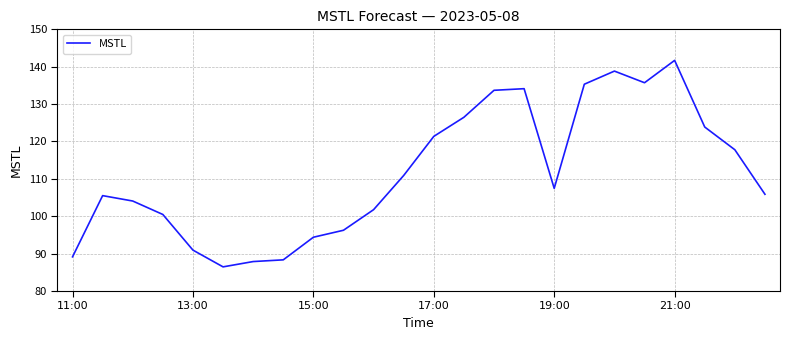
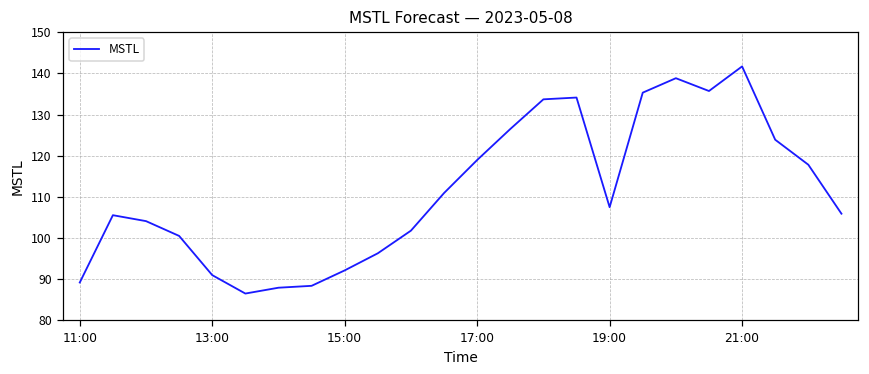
15:00: 94 -> 92
17:00: 121 -> 119
